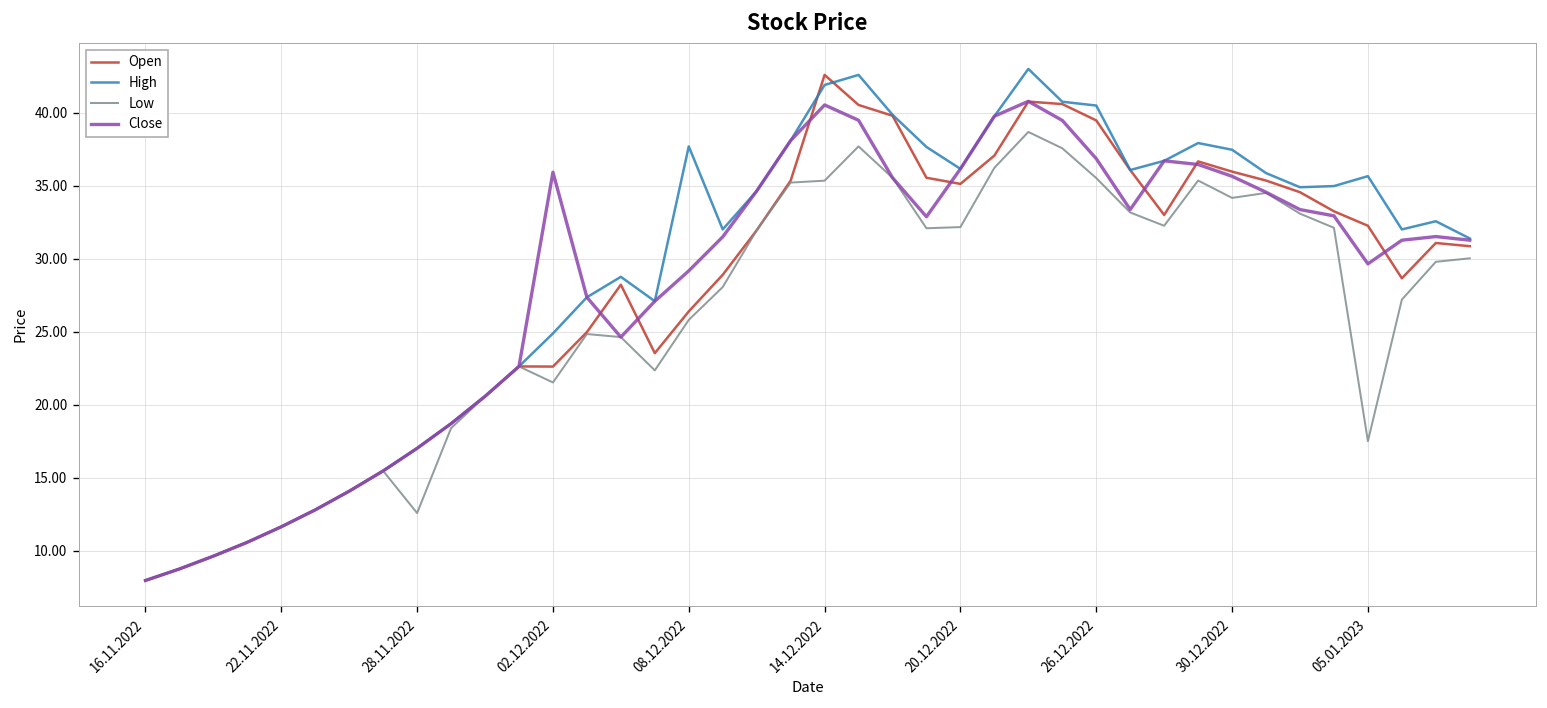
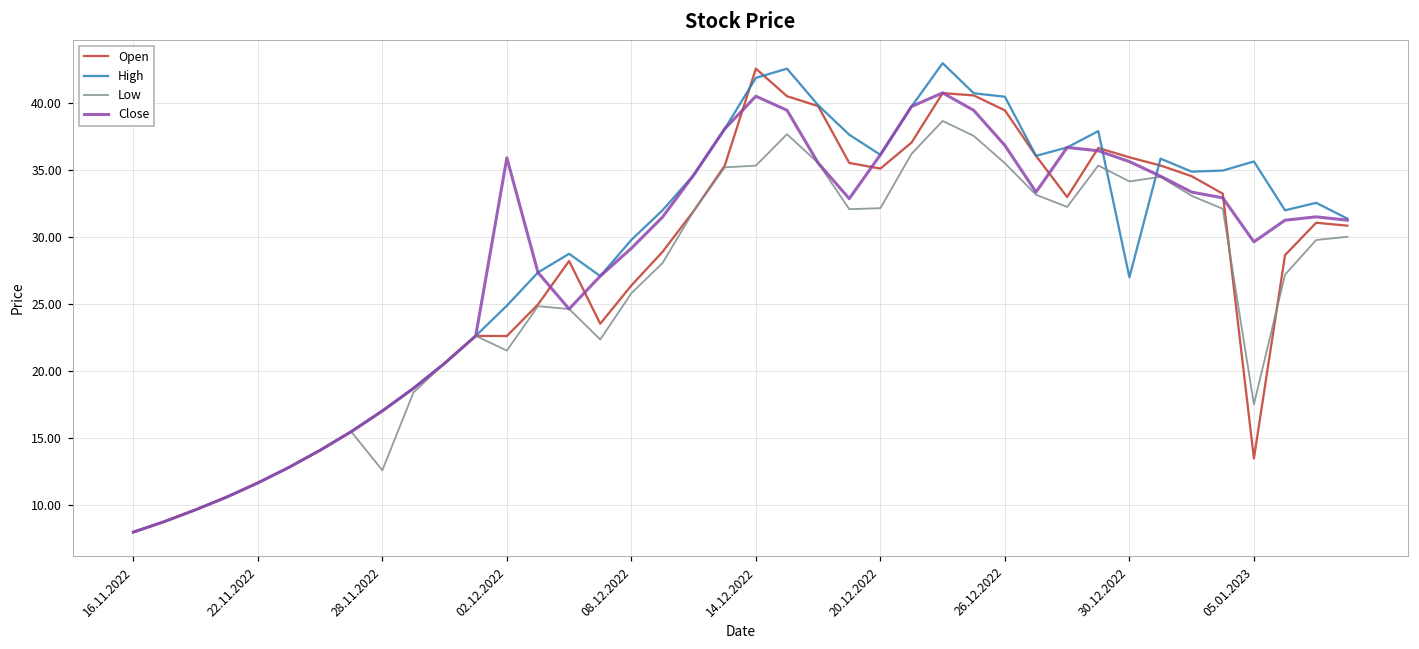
High, 08.12.2022: 37.7 -> 29.8
High, 30.12.2022: 37.5 -> 27.0
Open, 05.01.2023: 32.3 -> 13.5
